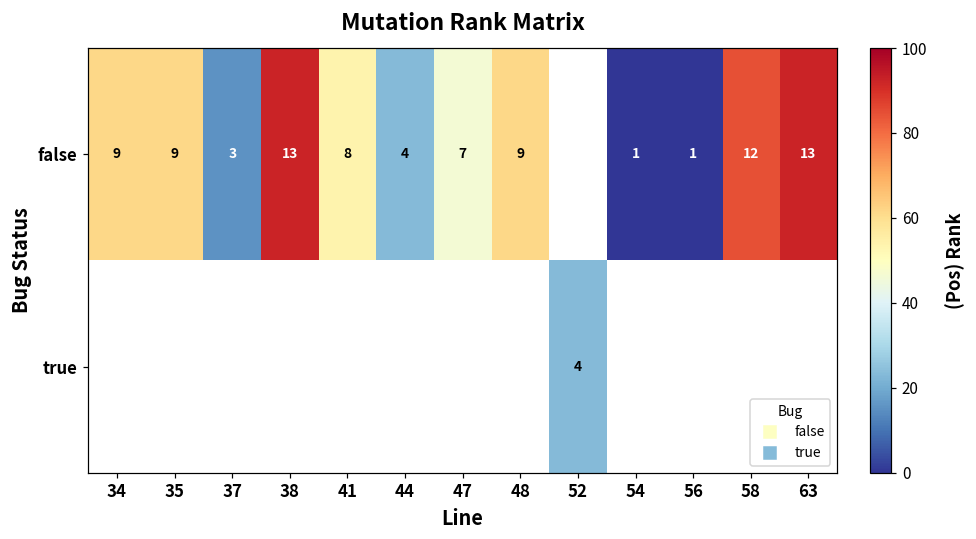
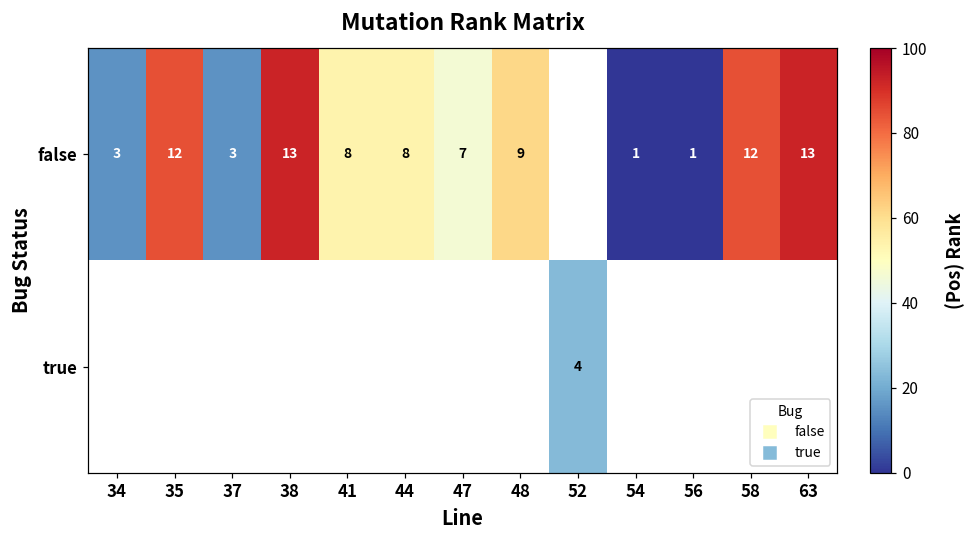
false, 34: 9 -> 3
false, 35: 9 -> 12
false, 44: 4 -> 8
